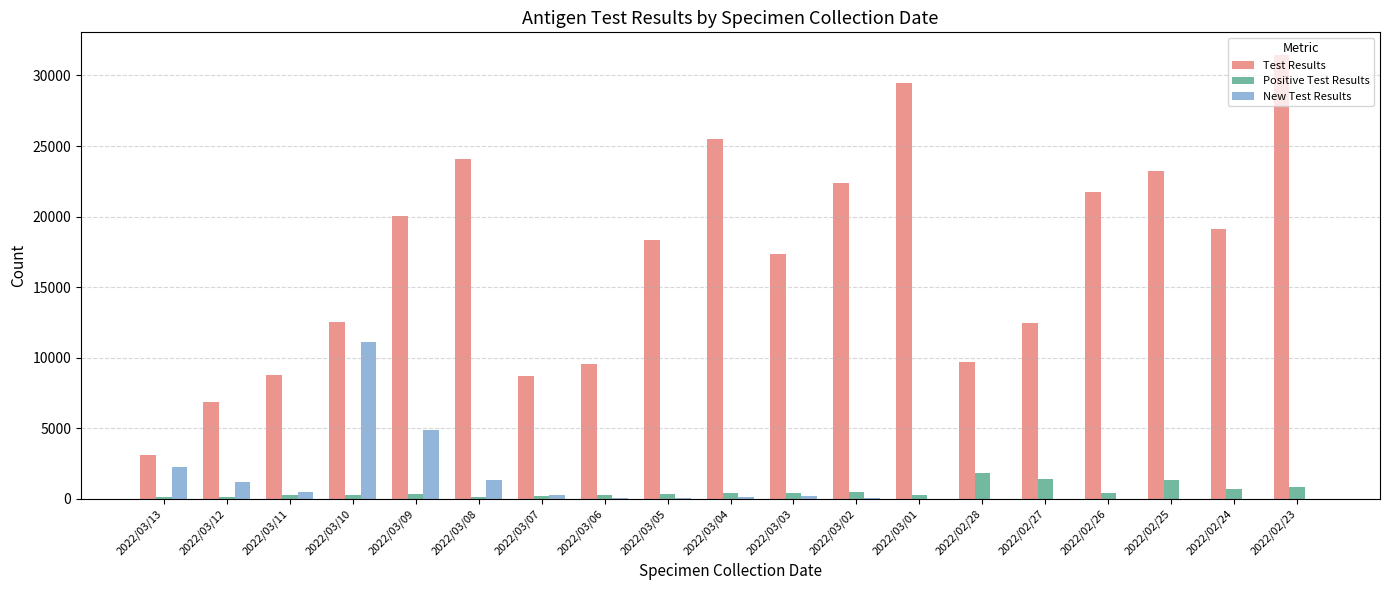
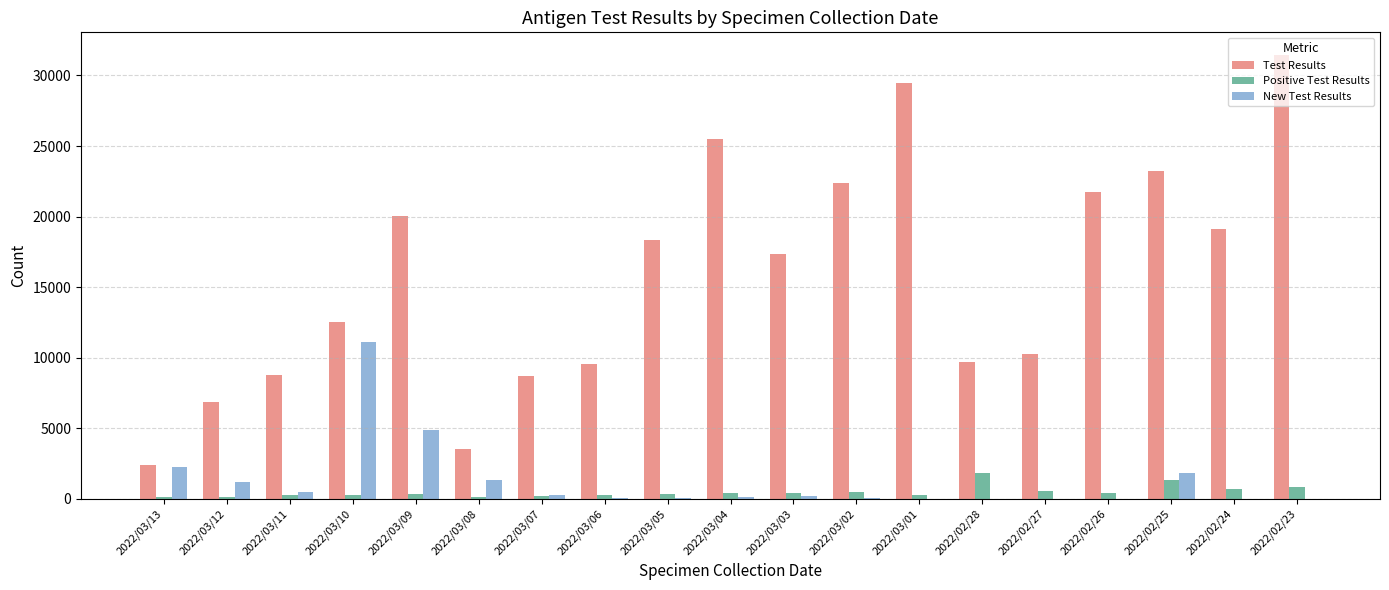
Test Results, 2022/03/13: 3100 -> 2400
Test Results, 2022/03/08: 24100 -> 3500
Test Results, 2022/02/27: 12500 -> 10300
Positive Test Results, 2022/02/27: 1400 -> 600
New Test Results, 2022/02/25: 0 -> 1800
